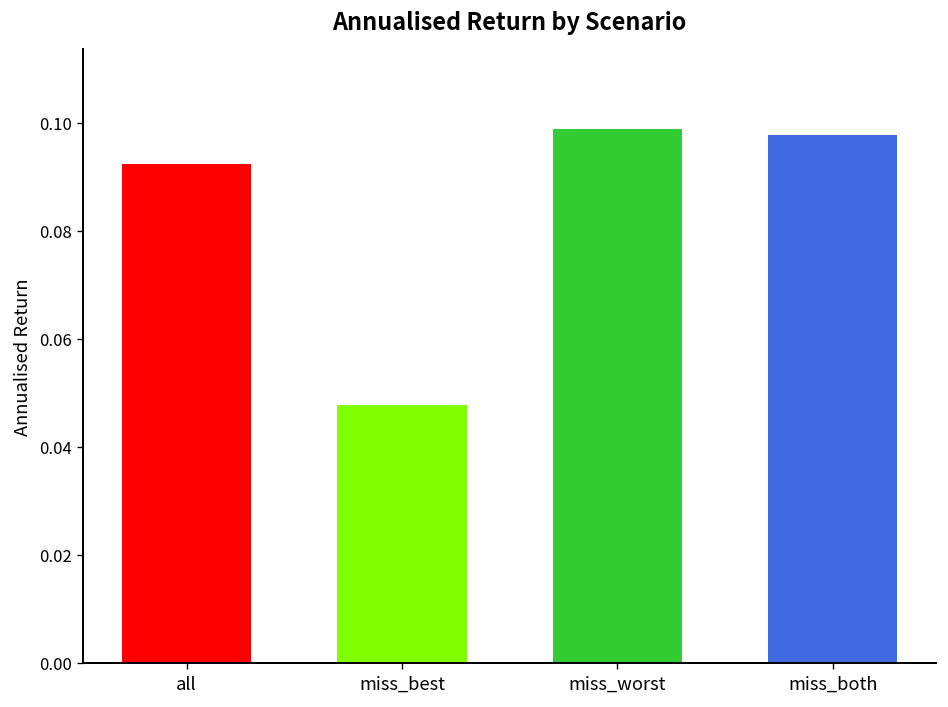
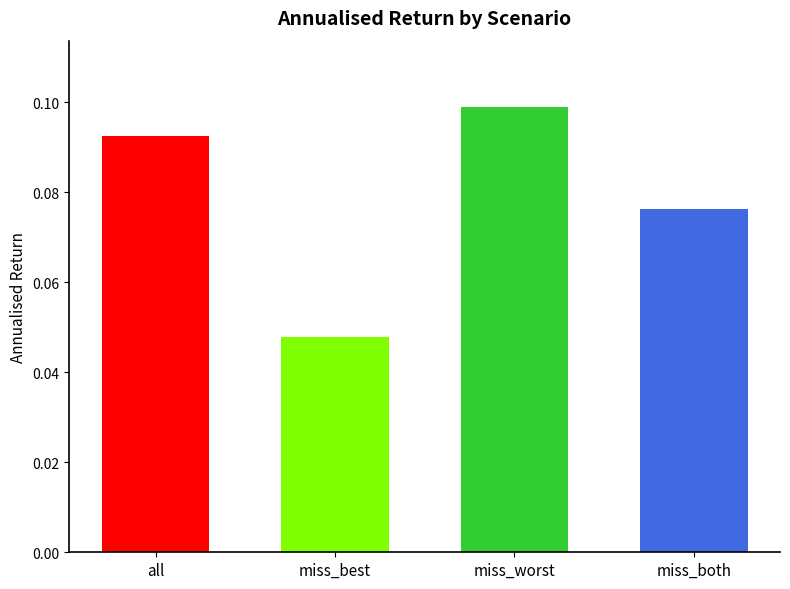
miss_both: 0.098 -> 0.076
